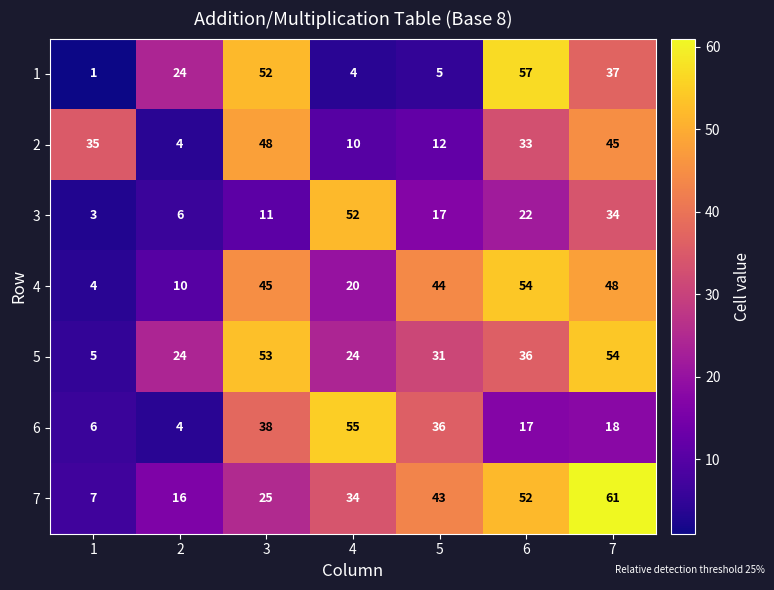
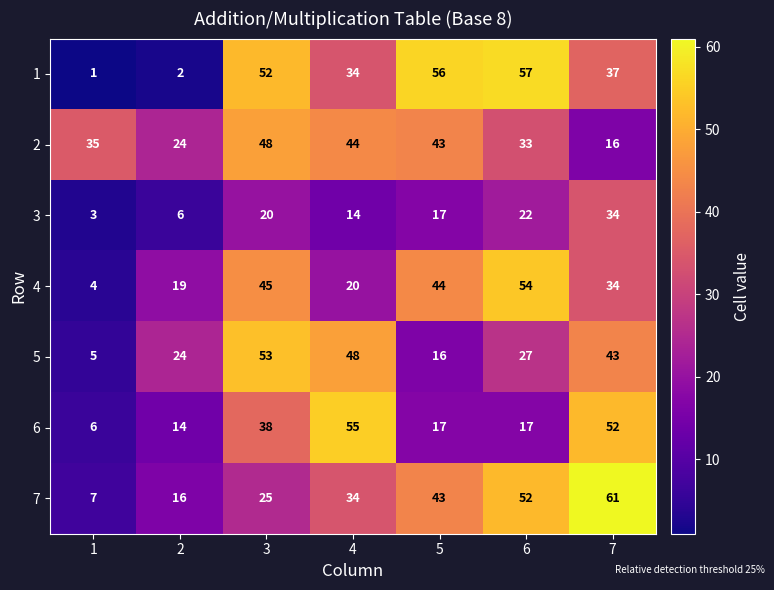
1, 2: 24 -> 2
1, 4: 4 -> 34
1, 5: 5 -> 56
2, 2: 4 -> 24
2, 4: 10 -> 44
2, 5: 12 -> 43
2, 7: 45 -> 16
3, 3: 11 -> 20
3, 4: 52 -> 14
4, 2: 10 -> 19
4, 7: 48 -> 34
5, 4: 24 -> 48
5, 5: 31 -> 16
5, 6: 36 -> 27
5, 7: 54 -> 43
6, 2: 4 -> 14
6, 5: 36 -> 17
6, 7: 18 -> 52
